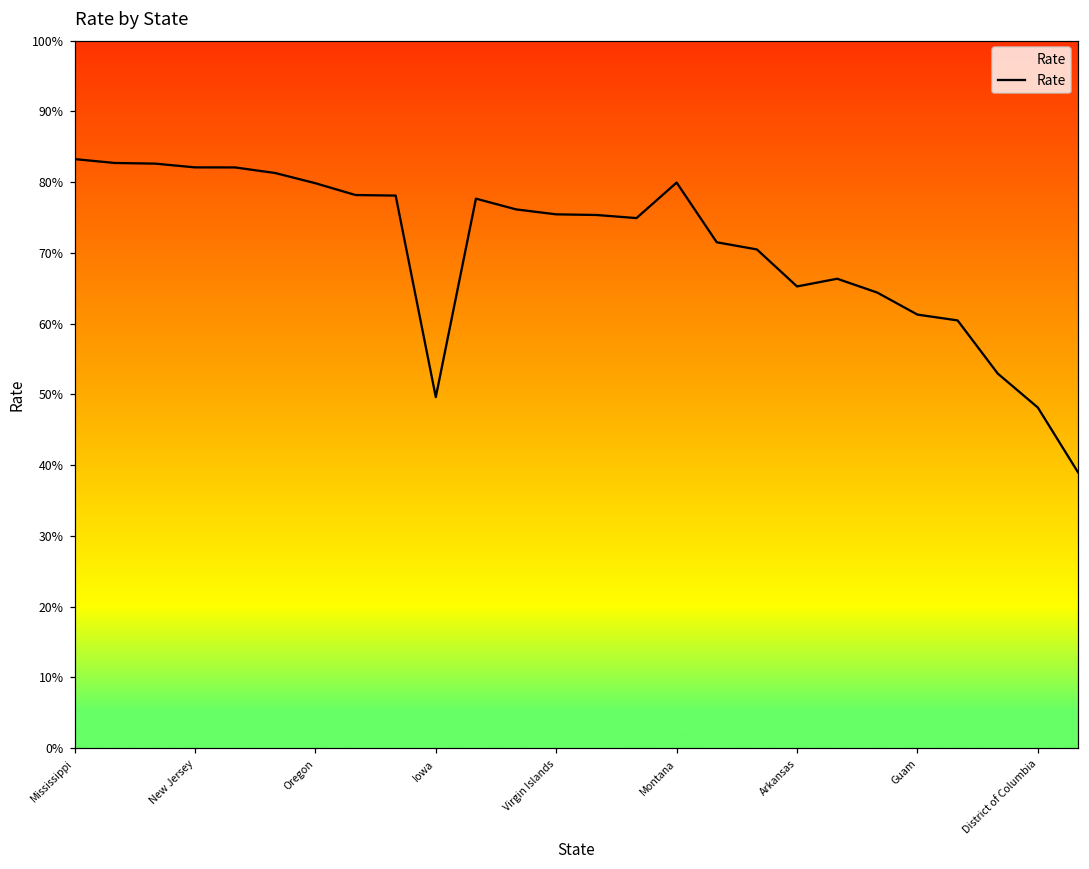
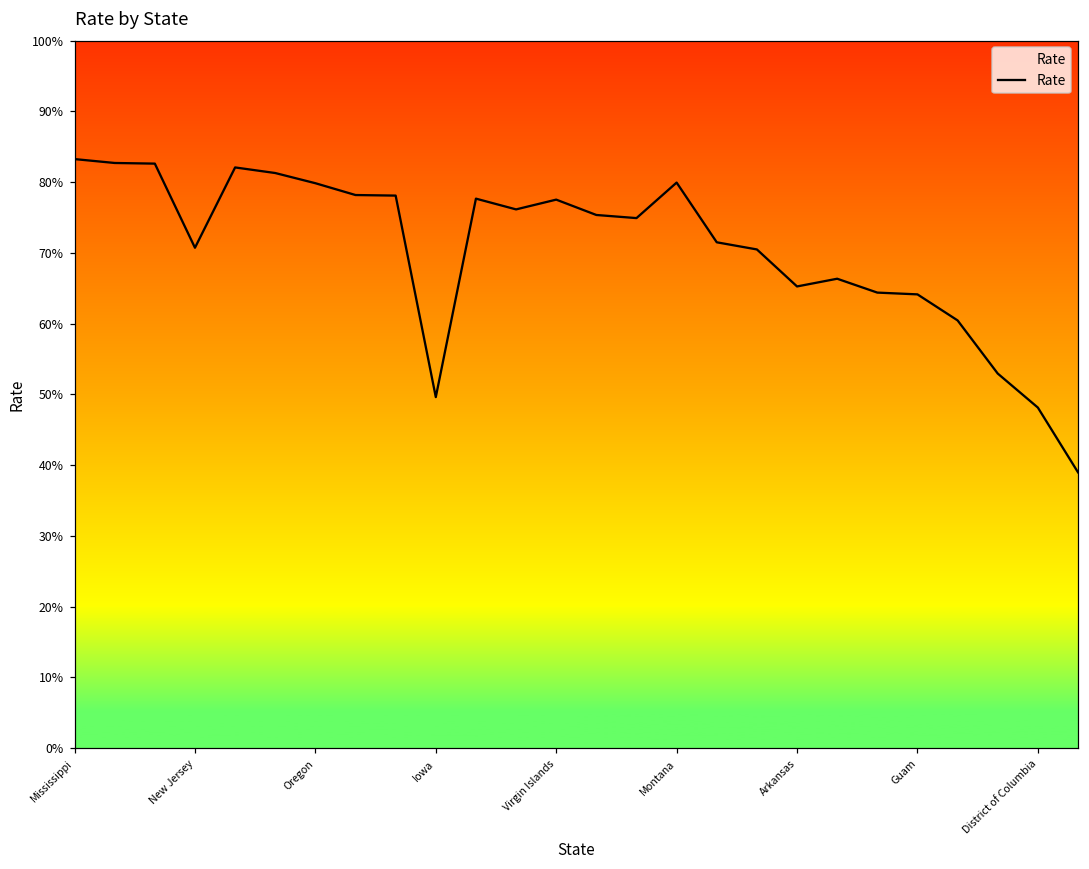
New Jersey: 82% -> 71%
Virgin Islands: 75% -> 78%
Guam: 61% -> 64%
